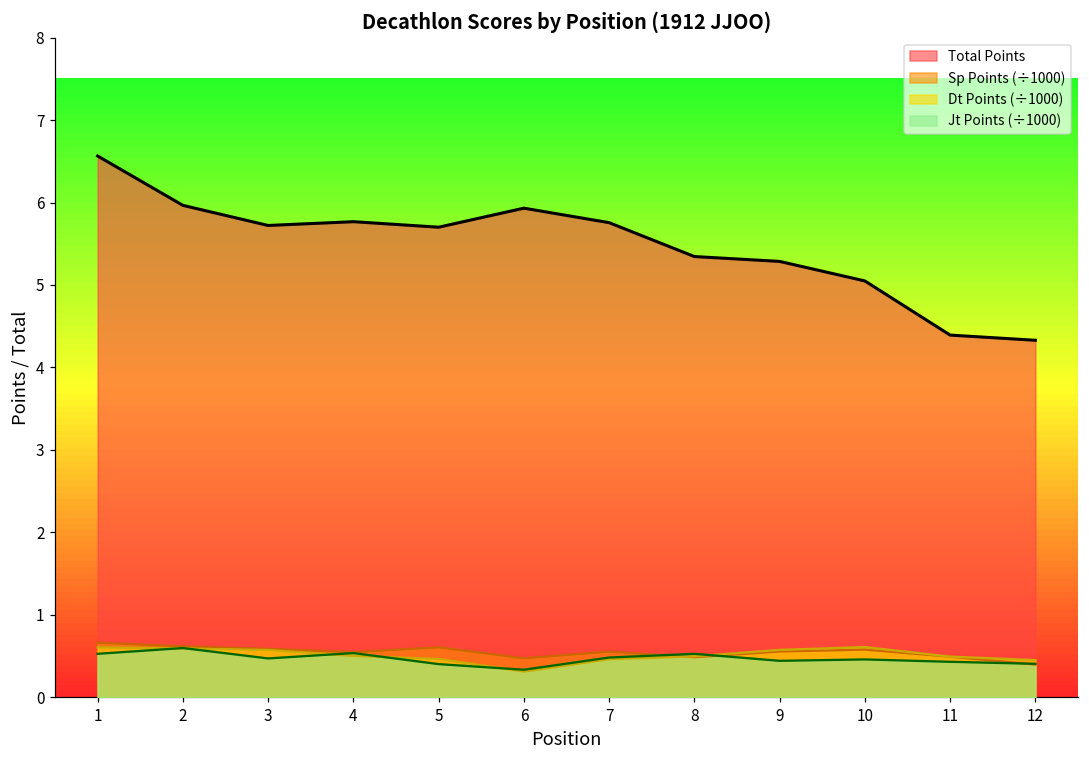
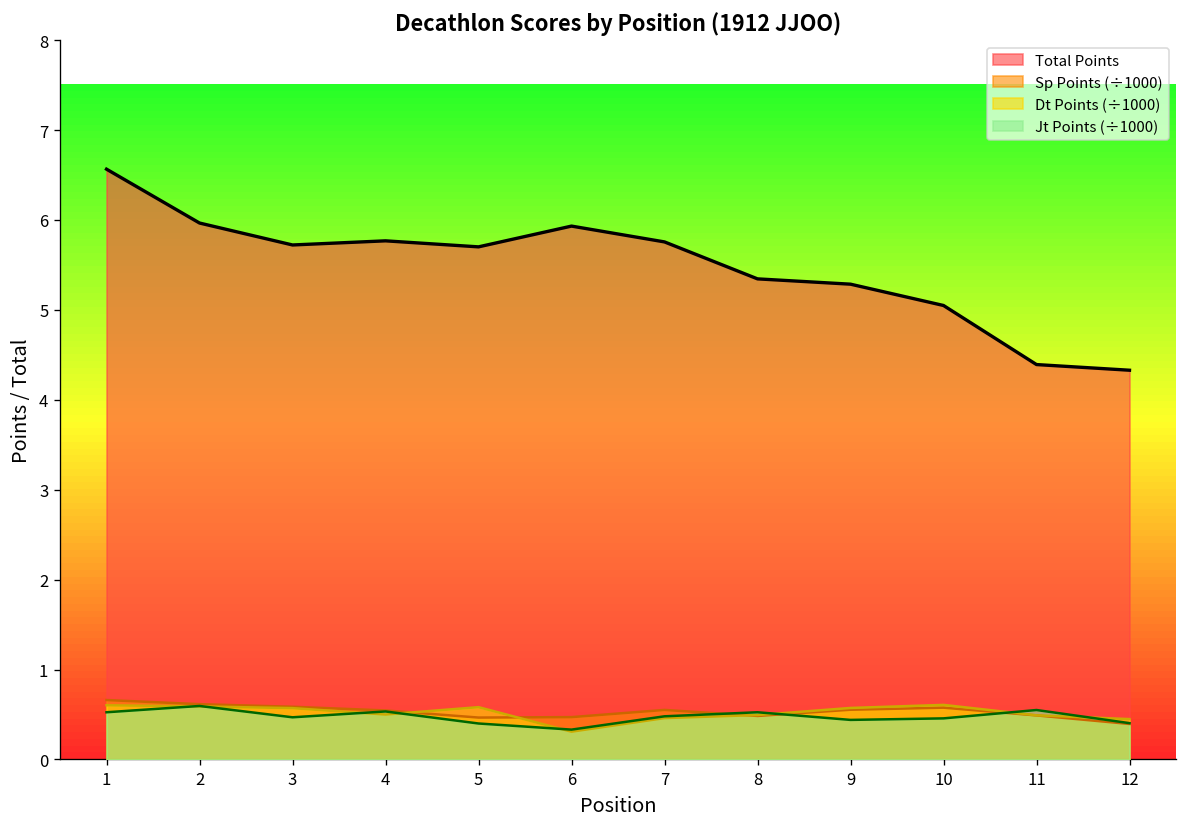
Sp Points (÷1000), 5: 0.6 -> 0.5
Dt Points (÷1000), 5: 0.5 -> 0.6
Jt Points (÷1000), 11: 0.4 -> 0.6
